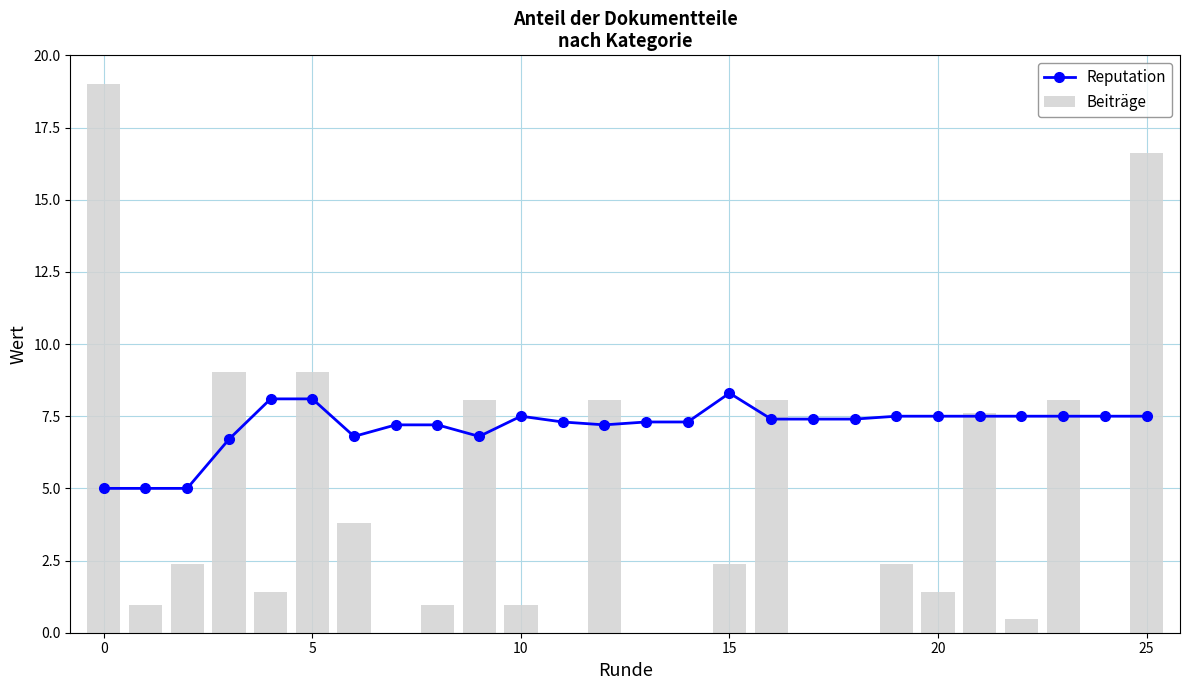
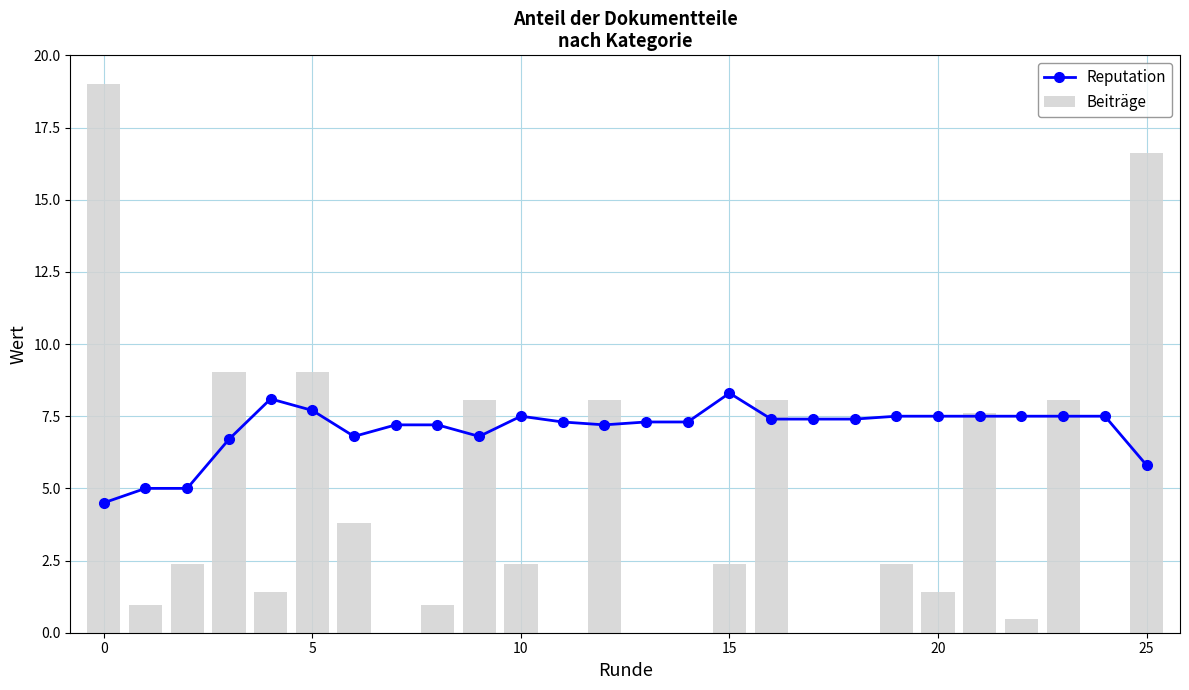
Reputation, 0: 5.0 -> 4.5
Reputation, 5: 8.1 -> 7.7
Beiträge, 10: 1.0 -> 2.4
Reputation, 25: 7.5 -> 5.8
